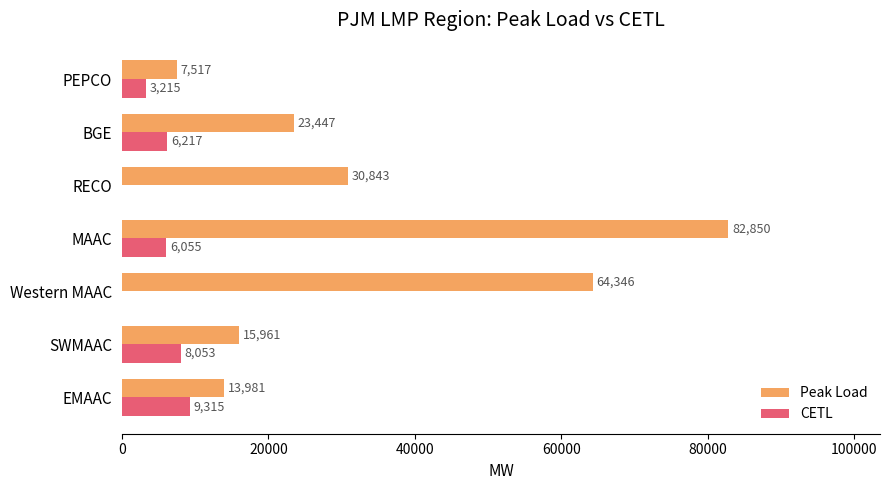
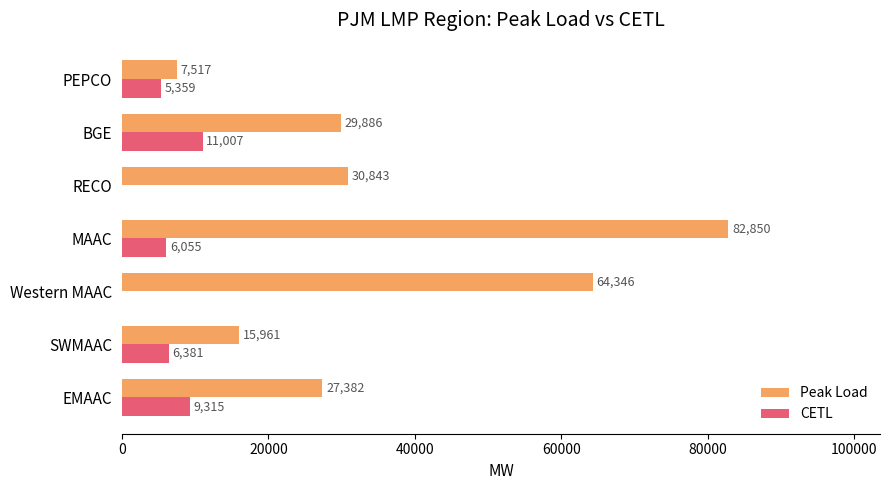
CETL, PEPCO: 3,215 -> 5,359
Peak Load, BGE: 23,447 -> 29,886
CETL, BGE: 6,217 -> 11,007
CETL, SWMAAC: 8,053 -> 6,381
Peak Load, EMAAC: 13,981 -> 27,382
